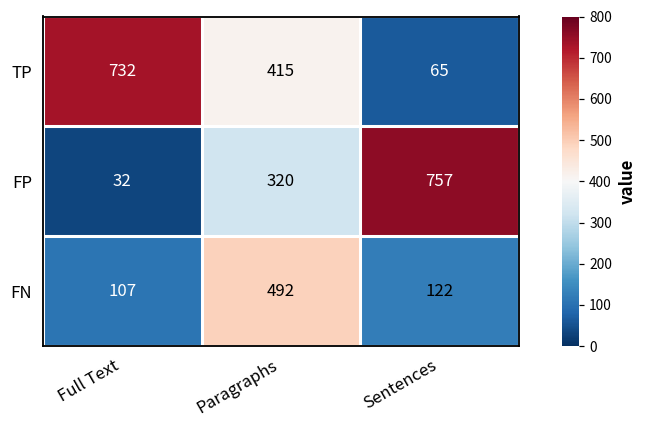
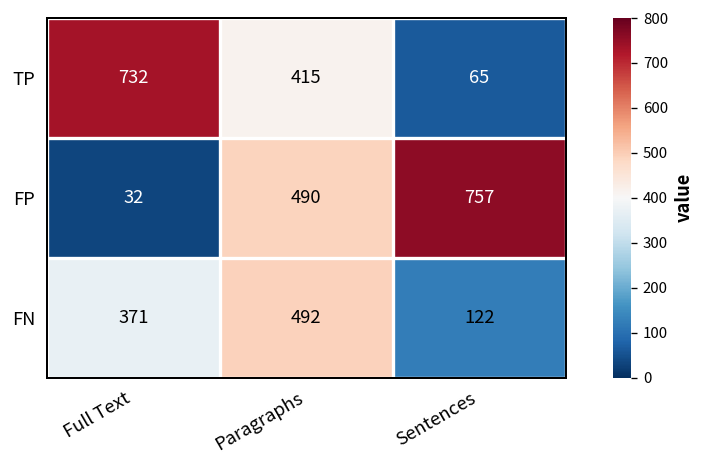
FP, Paragraphs: 320 -> 490
FN, Full Text: 107 -> 371
